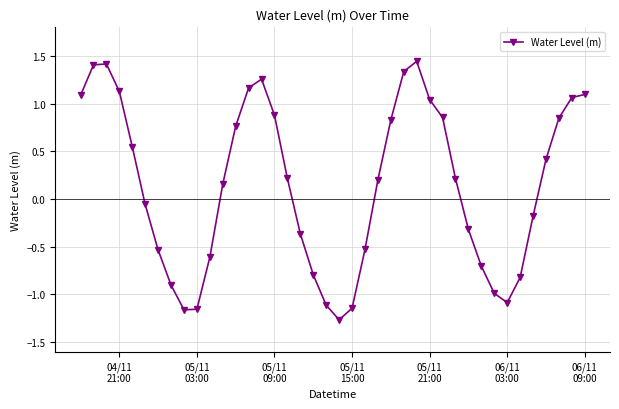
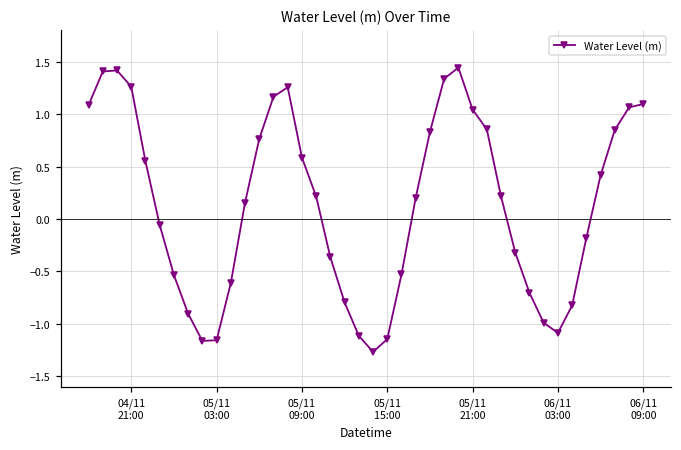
04/11 21:00: 1.1 -> 1.3
05/11 09:00: 0.9 -> 0.6
